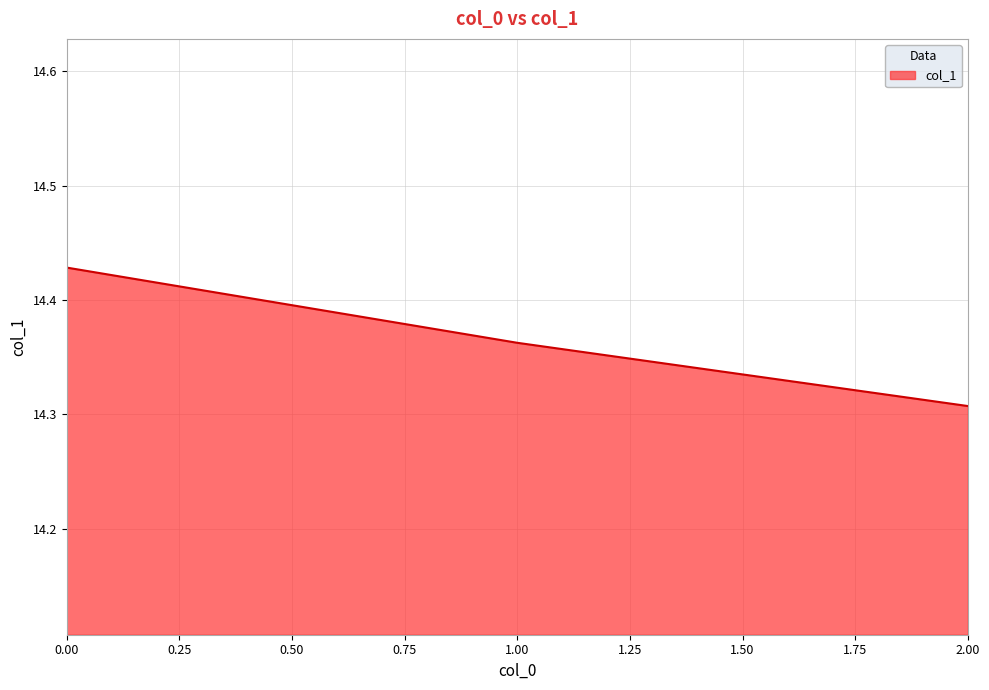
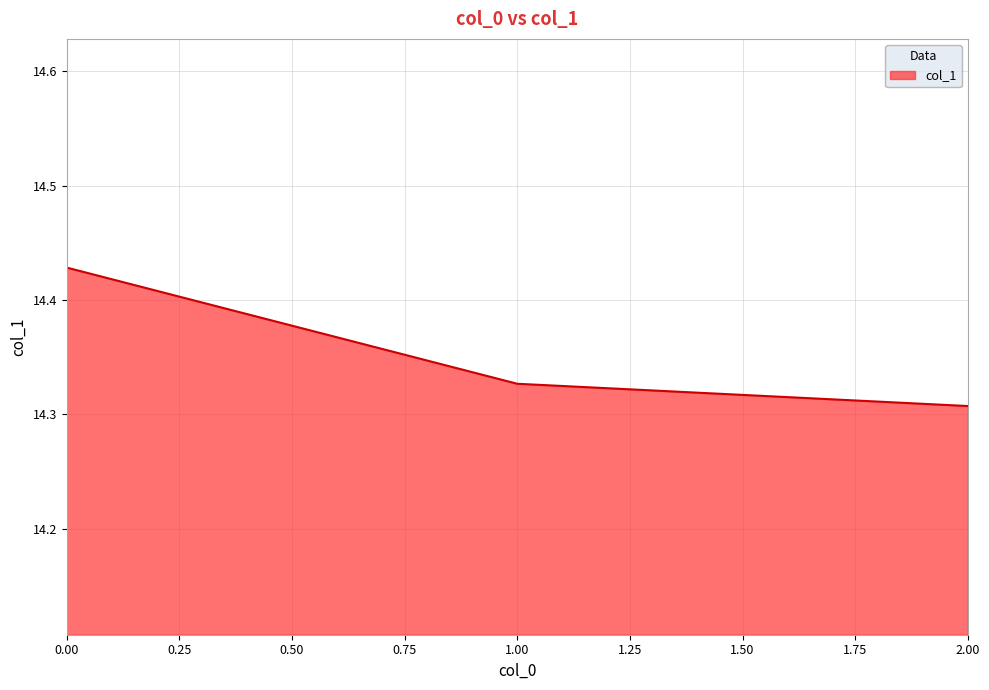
1.00: 14.363 -> 14.327
